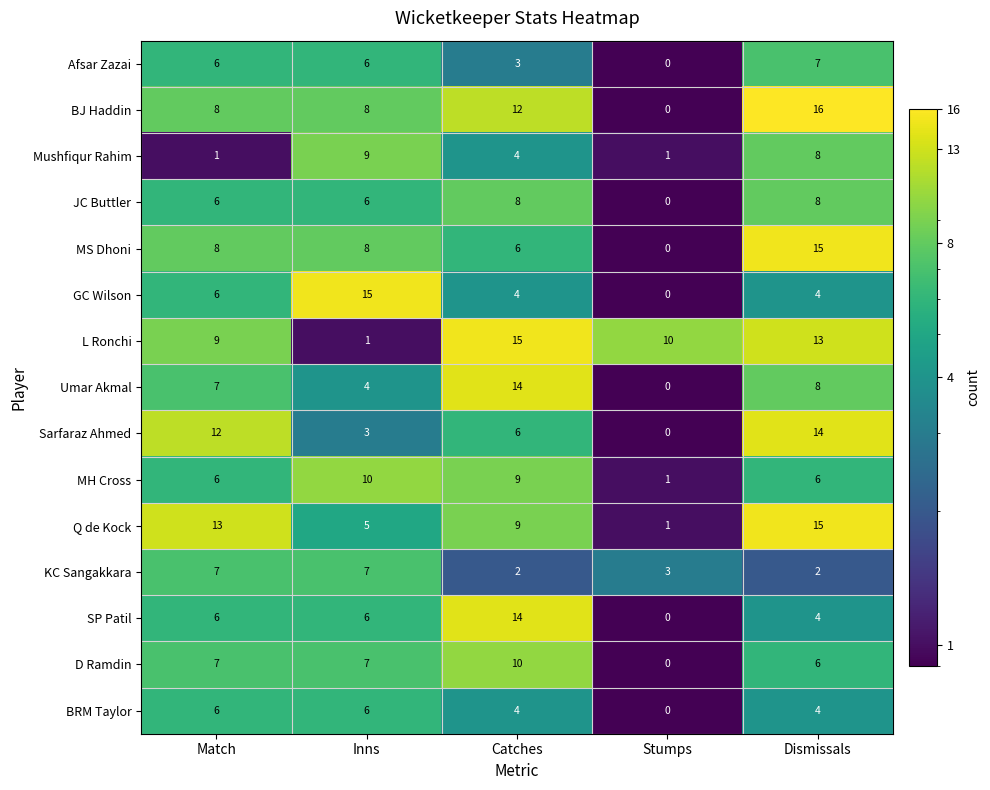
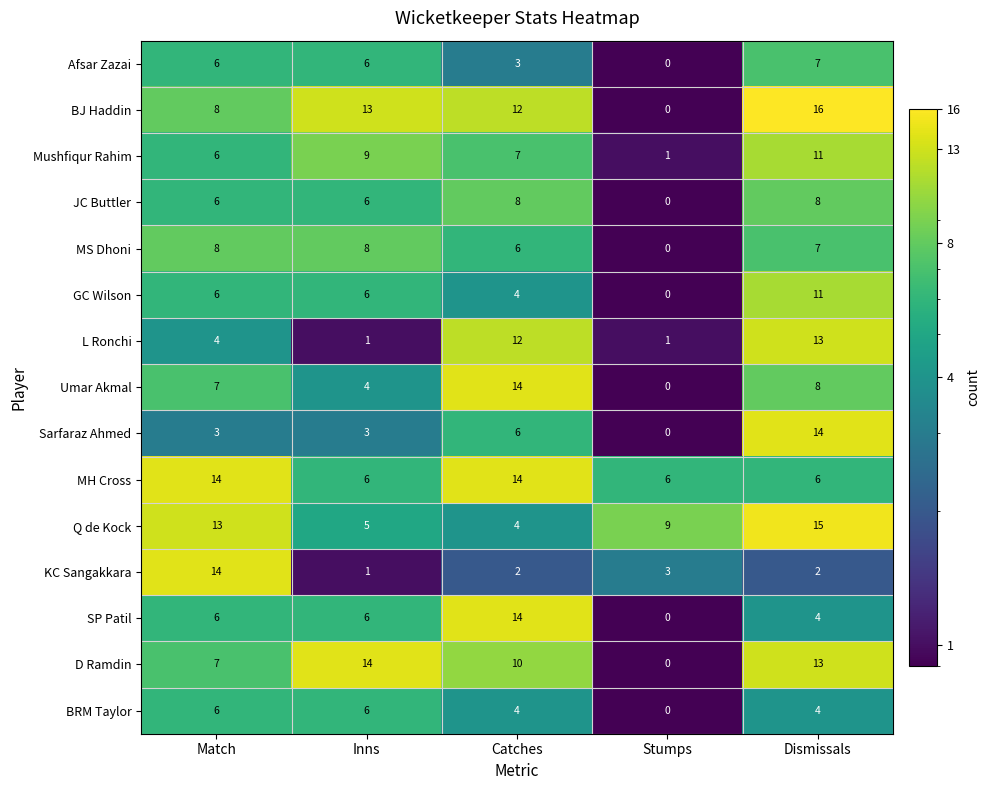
BJ Haddin, Inns: 8 -> 13
Mushfiqur Rahim, Match: 1 -> 6
Mushfiqur Rahim, Catches: 4 -> 7
Mushfiqur Rahim, Dismissals: 8 -> 11
MS Dhoni, Dismissals: 15 -> 7
GC Wilson, Inns: 15 -> 6
GC Wilson, Dismissals: 4 -> 11
L Ronchi, Match: 9 -> 4
L Ronchi, Catches: 15 -> 12
L Ronchi, Stumps: 10 -> 1
Sarfaraz Ahmed, Match: 12 -> 3
MH Cross, Match: 6 -> 14
MH Cross, Inns: 10 -> 6
MH Cross, Catches: 9 -> 14
MH Cross, Stumps: 1 -> 6
Q de Kock, Catches: 9 -> 4
Q de Kock, Stumps: 1 -> 9
KC Sangakkara, Match: 7 -> 14
KC Sangakkara, Inns: 7 -> 1
D Ramdin, Inns: 7 -> 14
D Ramdin, Dismissals: 6 -> 13
